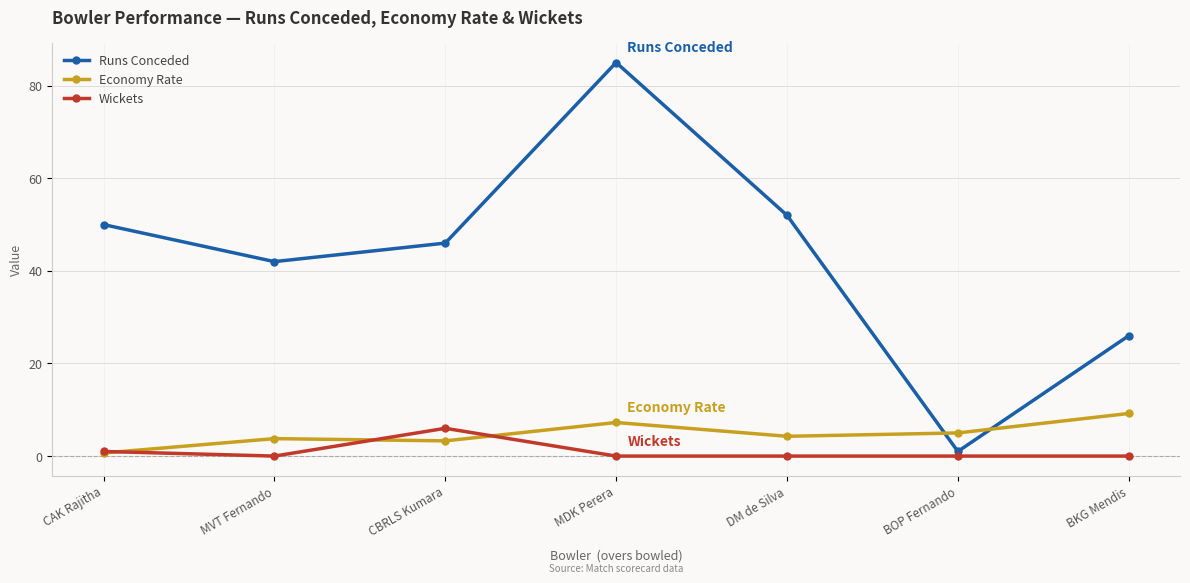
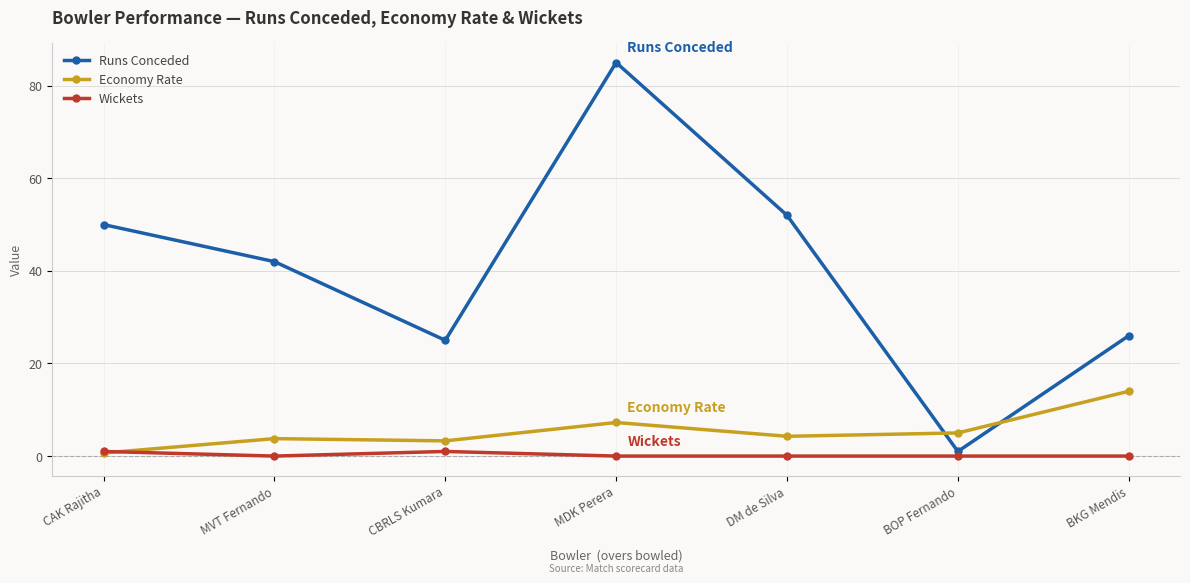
Runs Conceded, CBRLS Kumara: 46 -> 25
Wickets, CBRLS Kumara: 6 -> 1
Economy Rate, BKG Mendis: 9 -> 14
